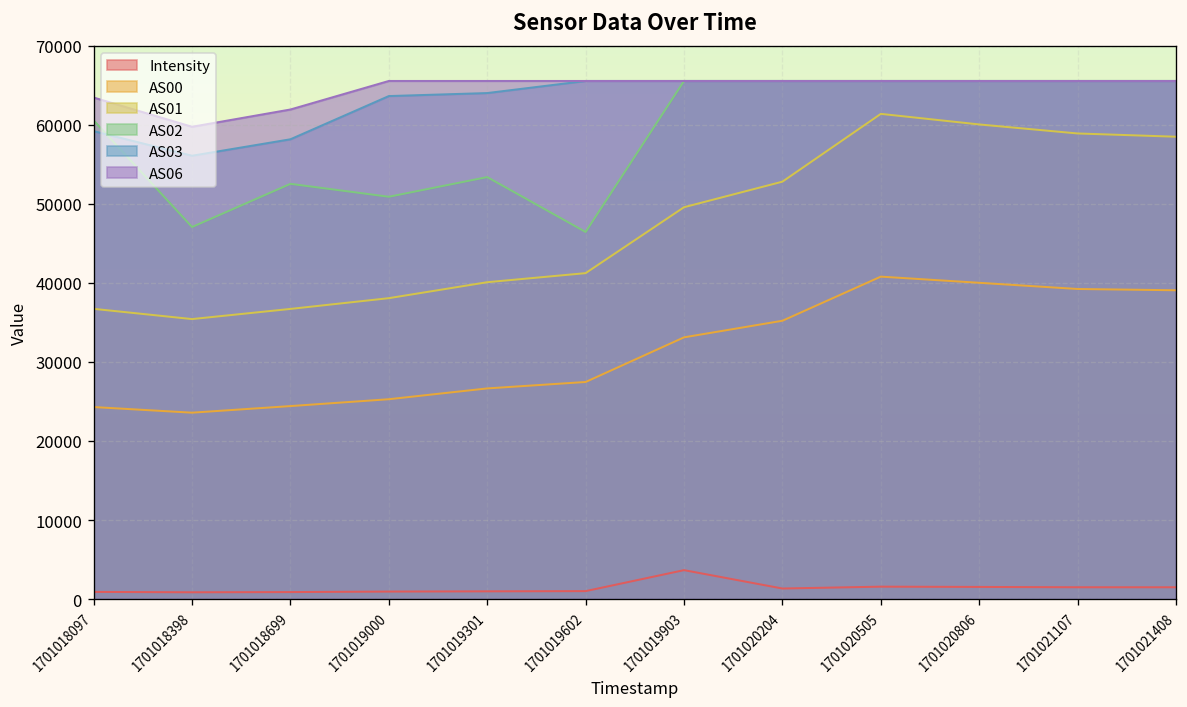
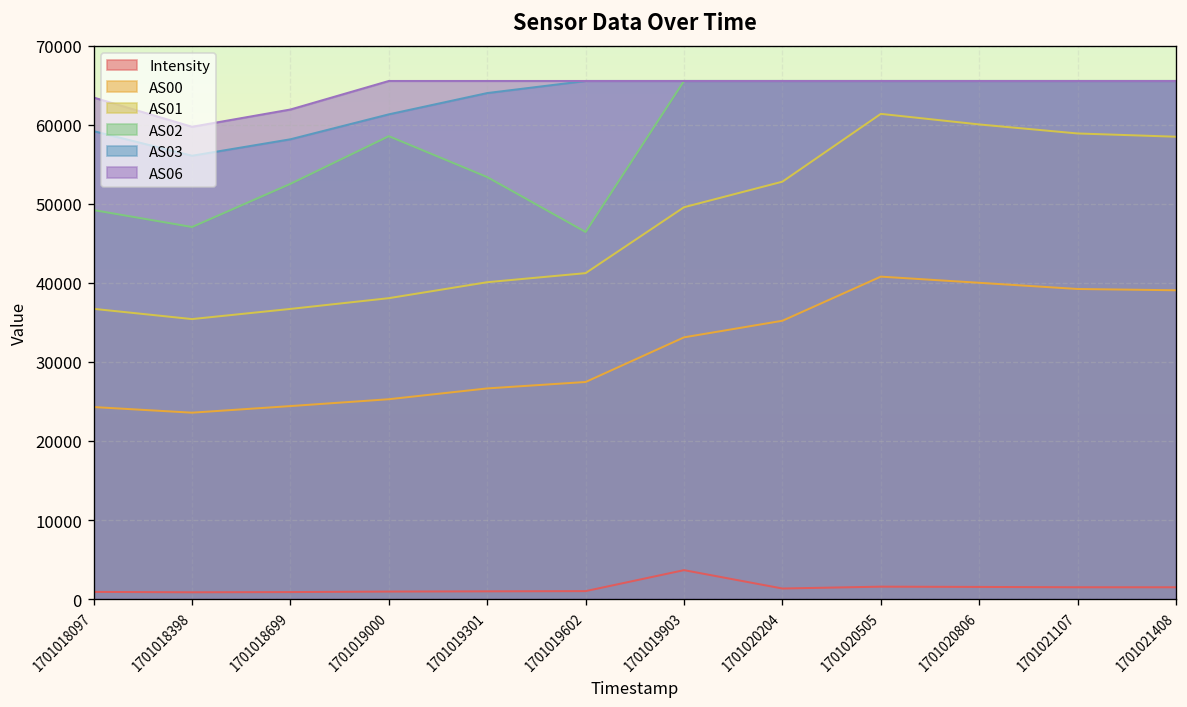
AS02, 1701018097: 61000 -> 49000
AS02, 1701019000: 51000 -> 59000
AS03, 1701019000: 64000 -> 61000
